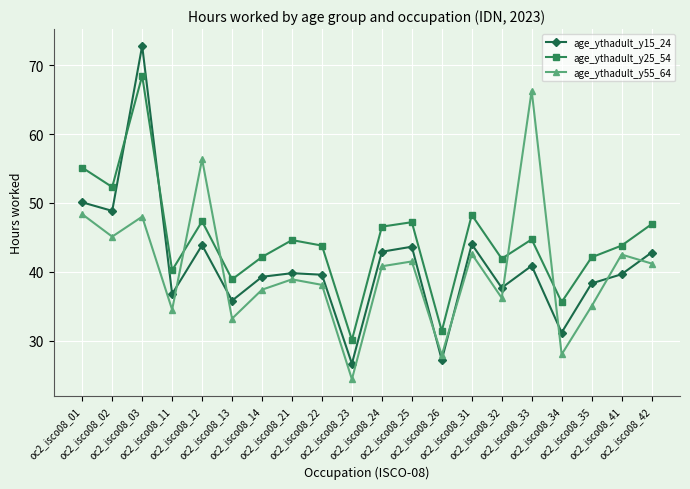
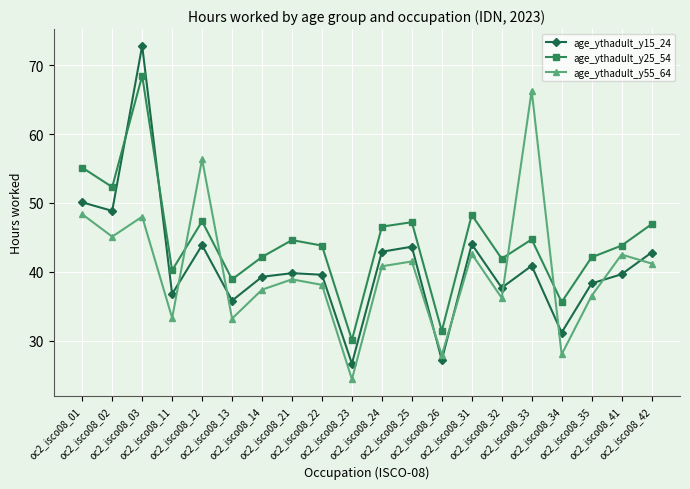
age_ythadult_y55_64, oc2_isco08_11: 35 -> 33
age_ythadult_y55_64, oc2_isco08_35: 35 -> 37
